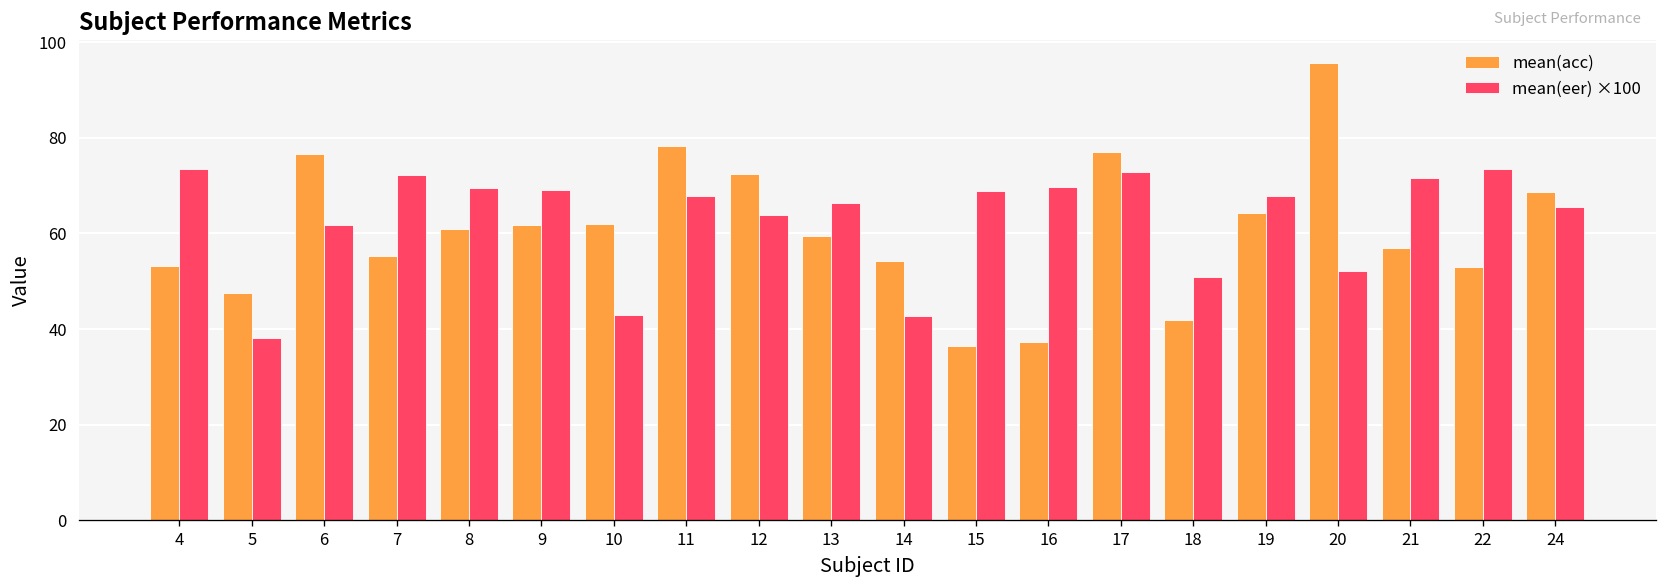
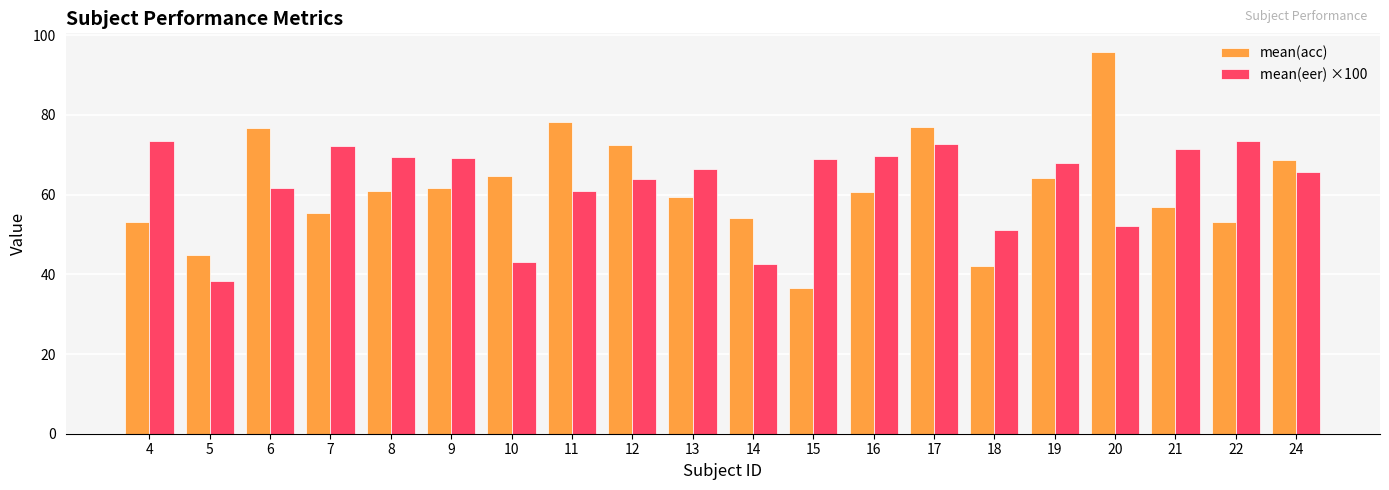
mean(acc), 5: 48 -> 45
mean(acc), 10: 62 -> 65
mean(eer) ×100, 11: 68 -> 61
mean(acc), 16: 37 -> 61
